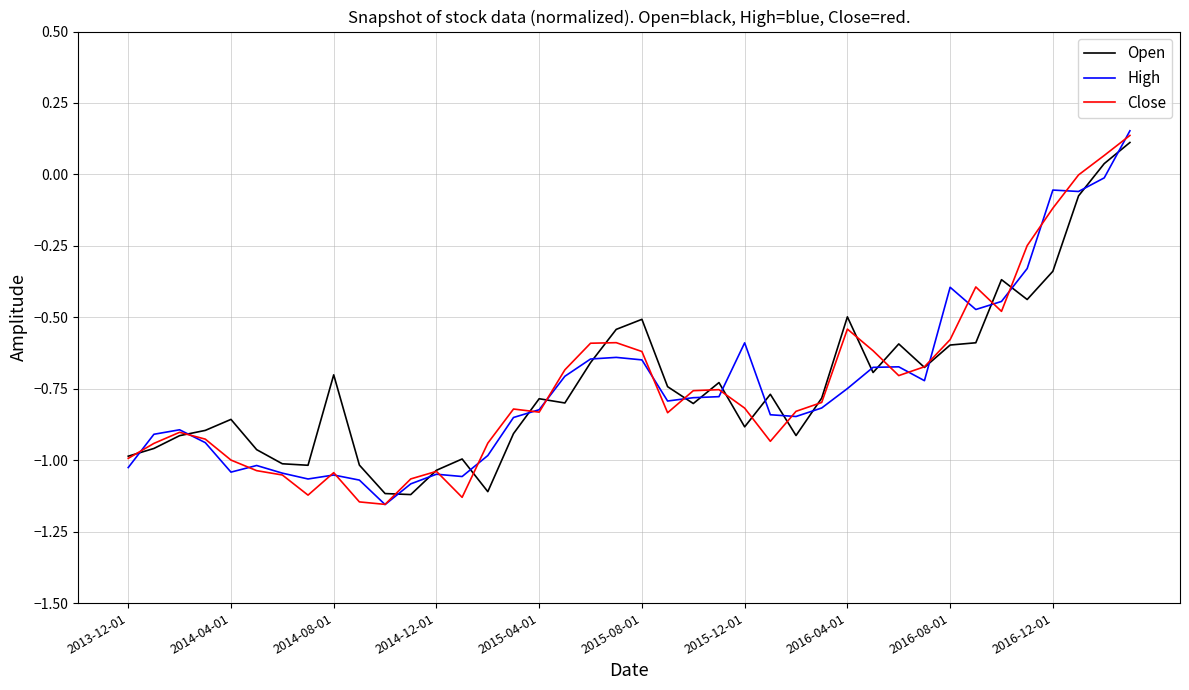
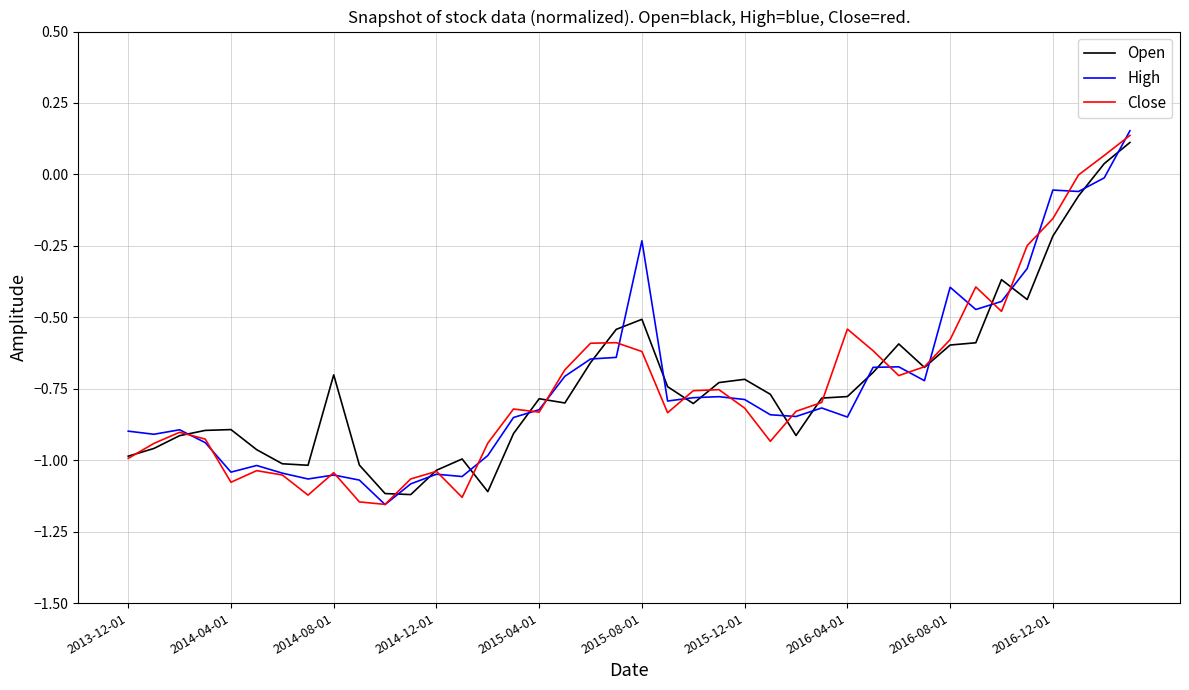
High, 2013-12-01: -1.03 -> -0.90
Open, 2014-04-01: -0.86 -> -0.89
Close, 2014-04-01: -1.00 -> -1.08
High, 2015-08-01: -0.65 -> -0.23
Open, 2015-12-01: -0.88 -> -0.72
High, 2015-12-01: -0.59 -> -0.79
Open, 2016-04-01: -0.50 -> -0.78
High, 2016-04-01: -0.75 -> -0.85
Open, 2016-12-01: -0.34 -> -0.22
Close, 2016-12-01: -0.12 -> -0.15
